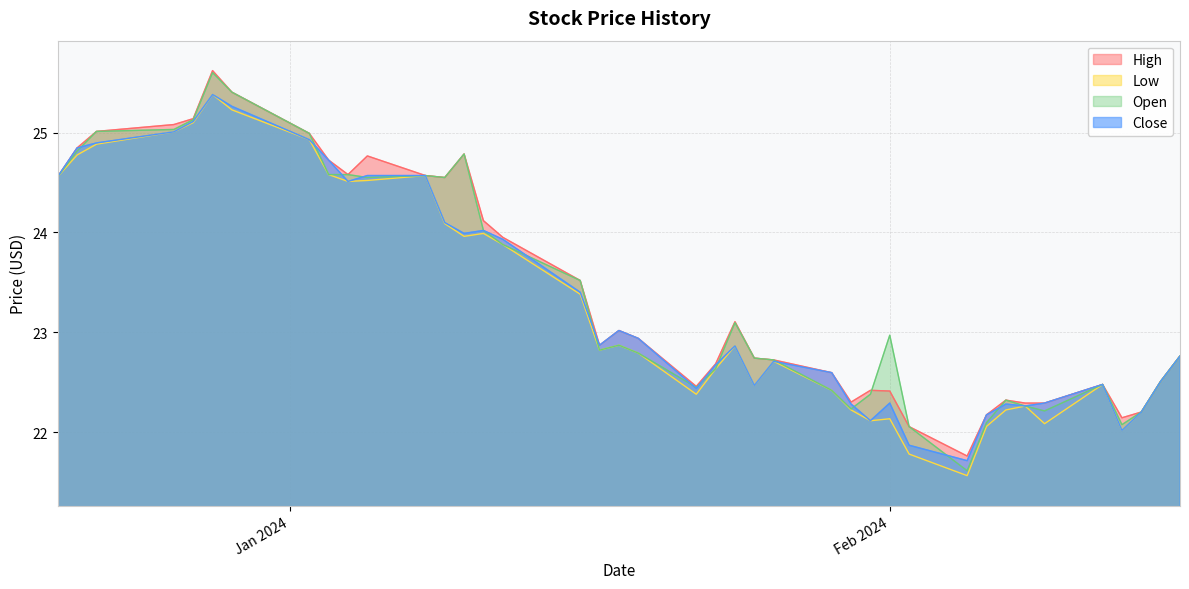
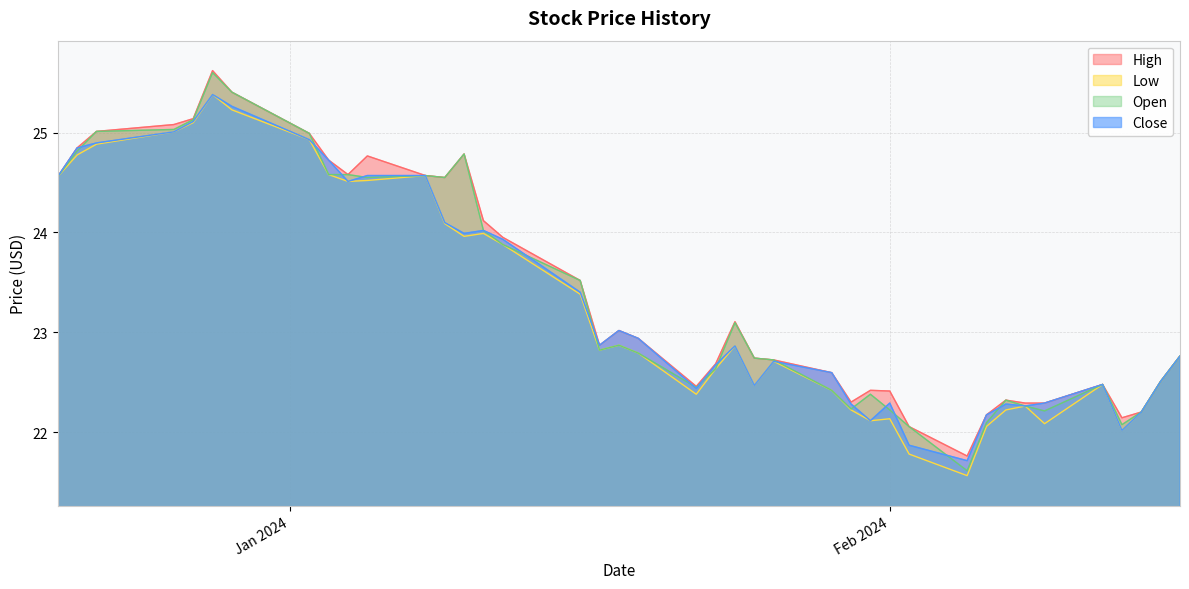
Open, Feb 2024: 23.0 -> 22.2
